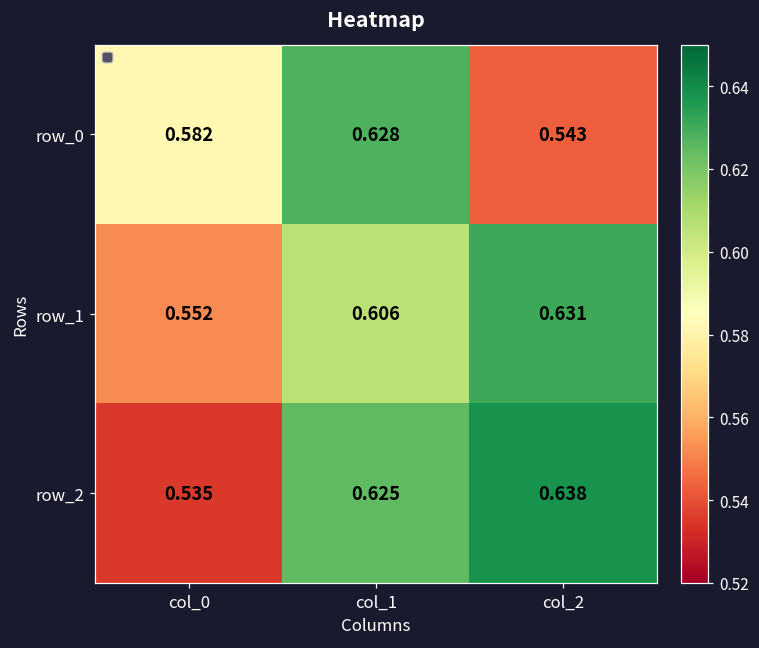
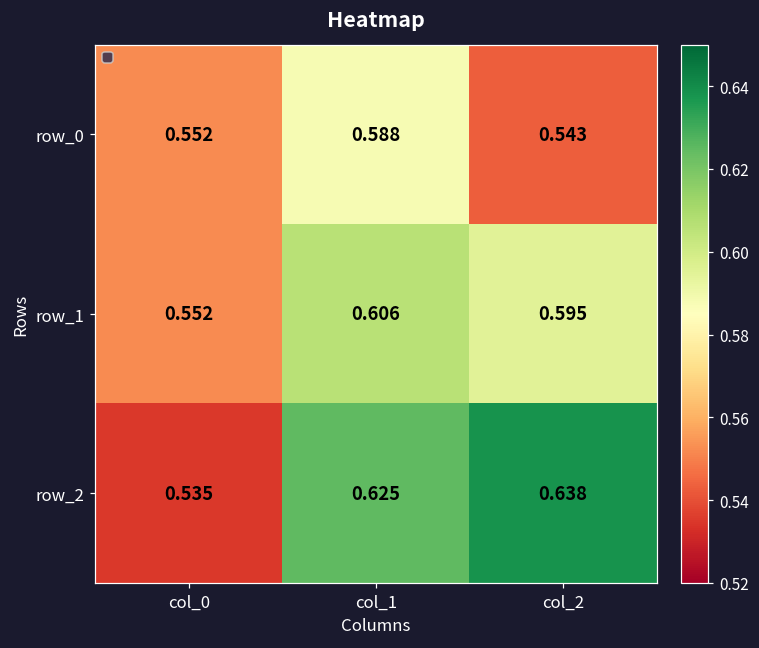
row_0, col_0: 0.582 -> 0.552
row_0, col_1: 0.628 -> 0.588
row_1, col_2: 0.631 -> 0.595
